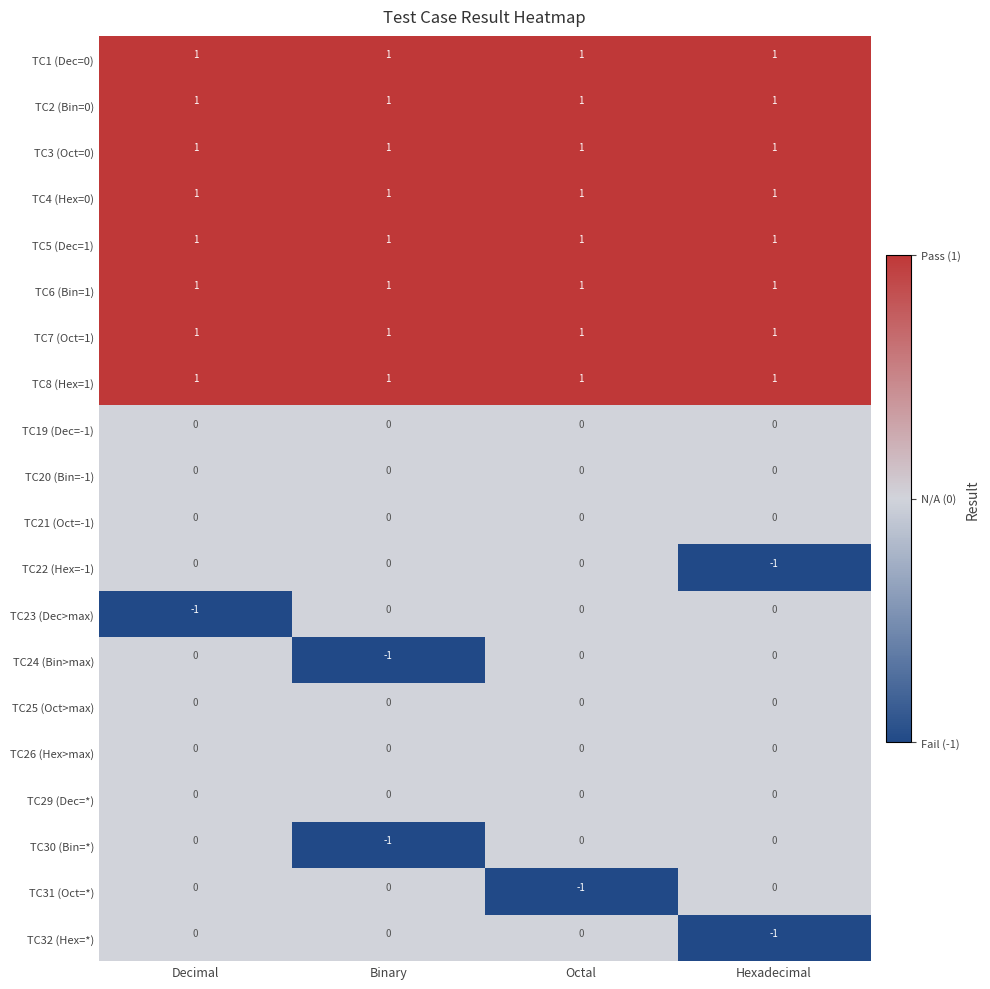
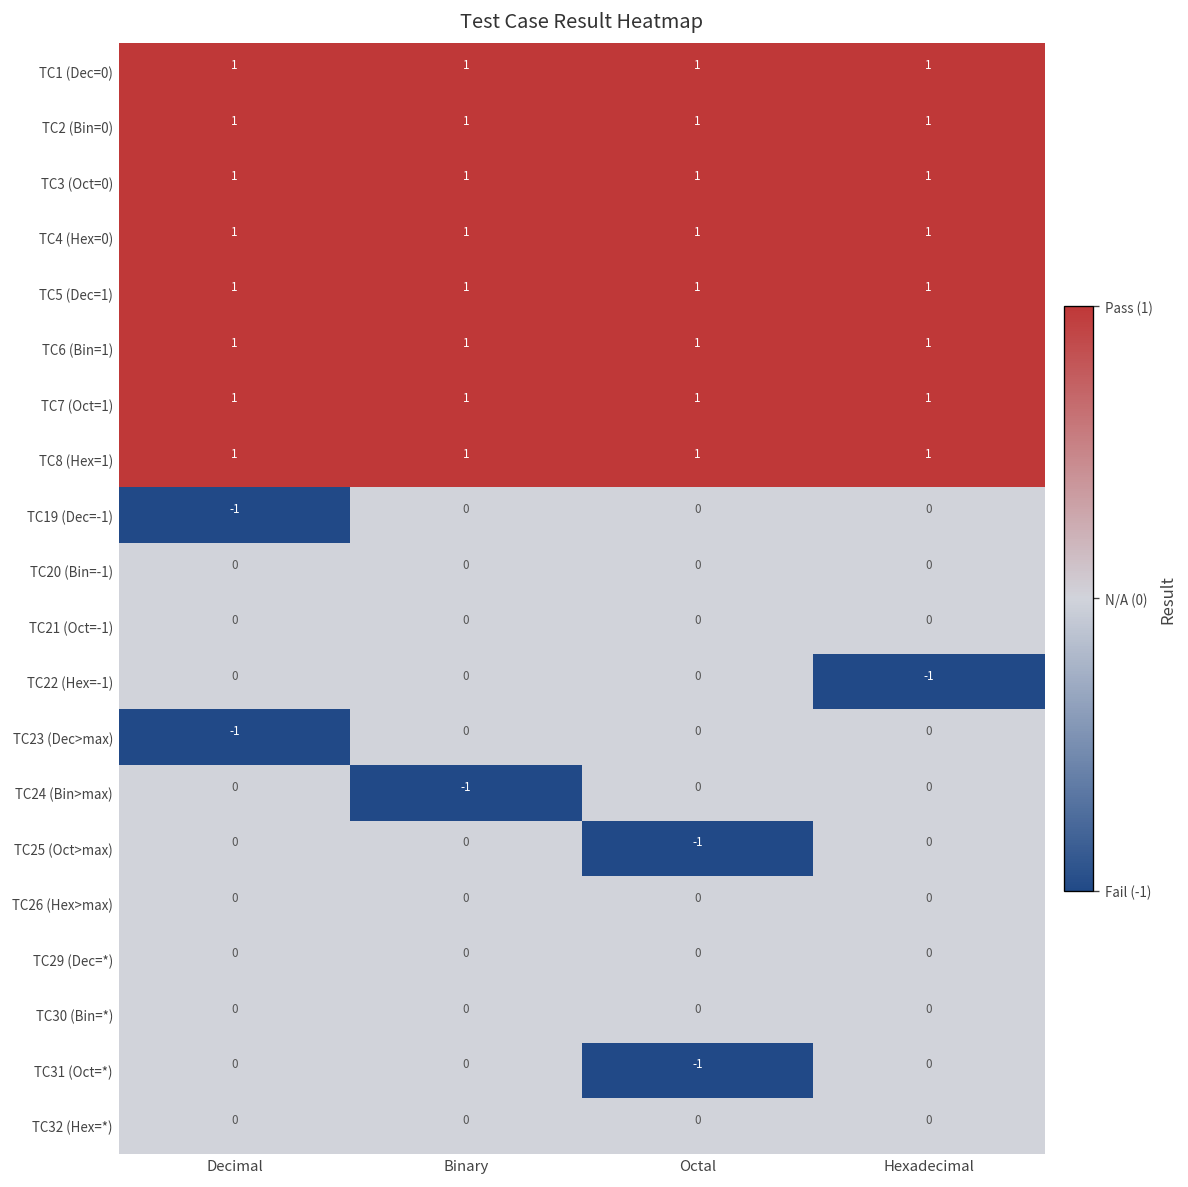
TC19 (Dec=-1), Decimal: 0 -> -1
TC25 (Oct>max), Octal: 0 -> -1
TC30 (Bin=*), Binary: -1 -> 0
TC32 (Hex=*), Hexadecimal: -1 -> 0
